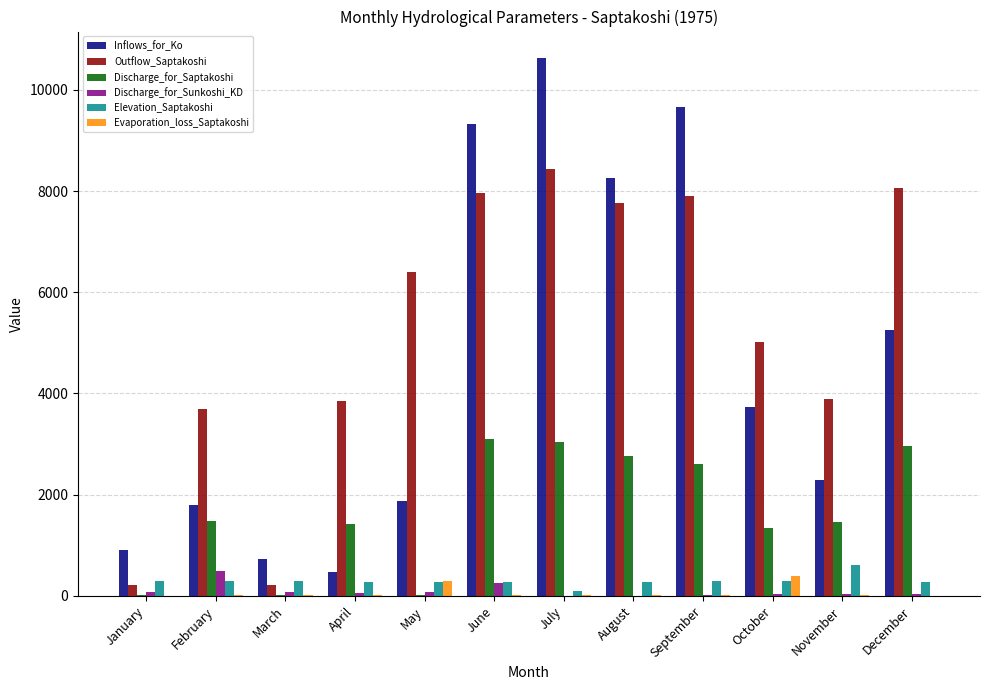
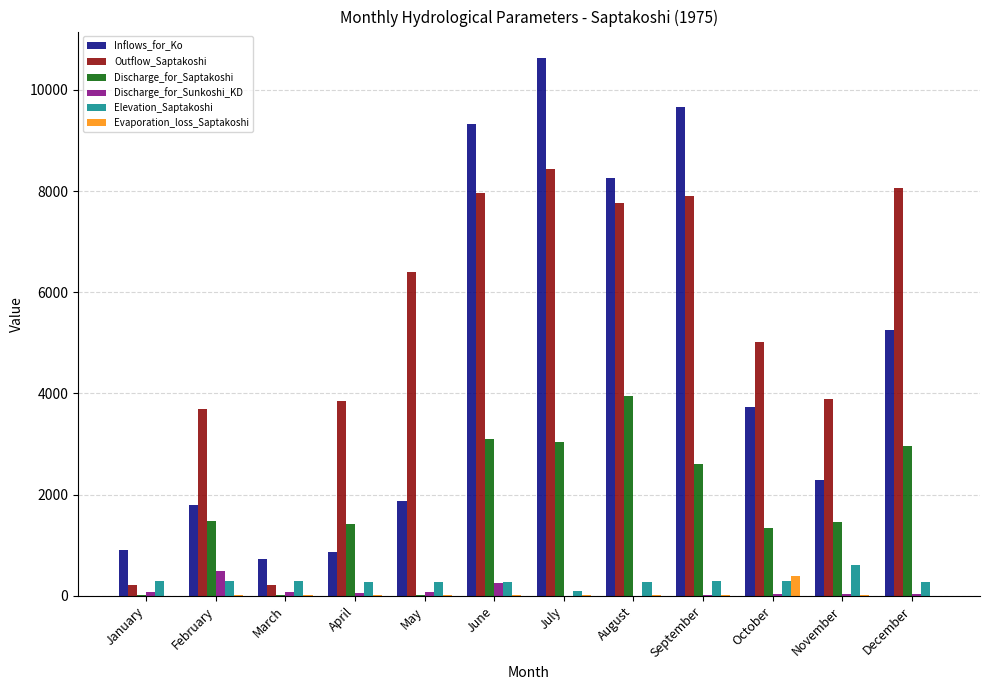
Inflows_for_Ko, April: 500 -> 900
Evaporation_loss_Saptakoshi, May: 300 -> 0
Discharge_for_Saptakoshi, August: 2800 -> 3900
